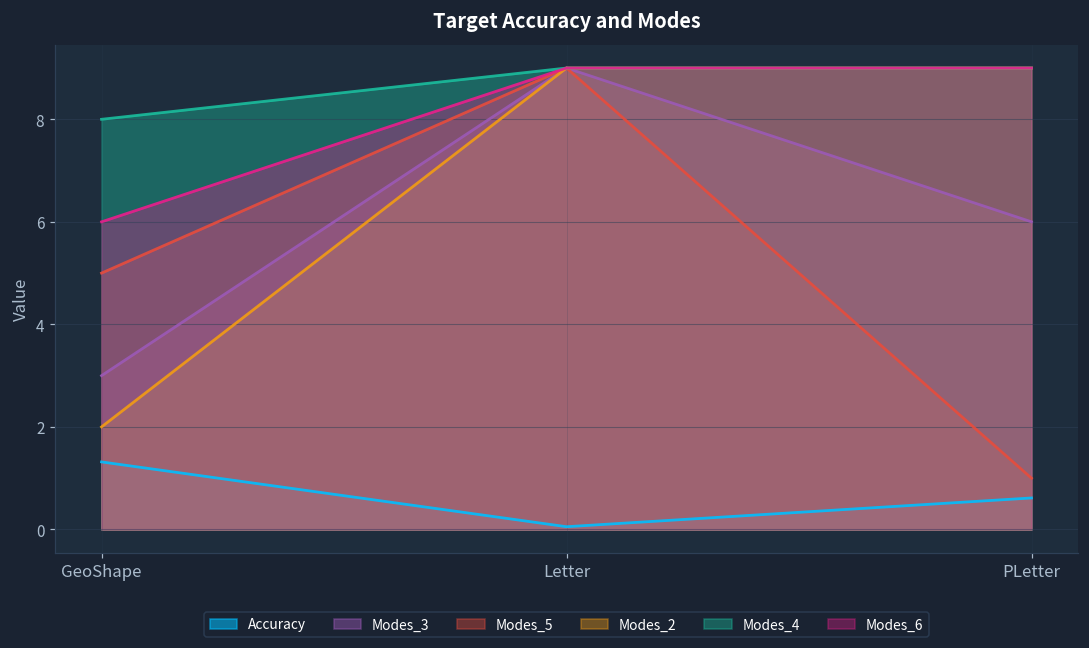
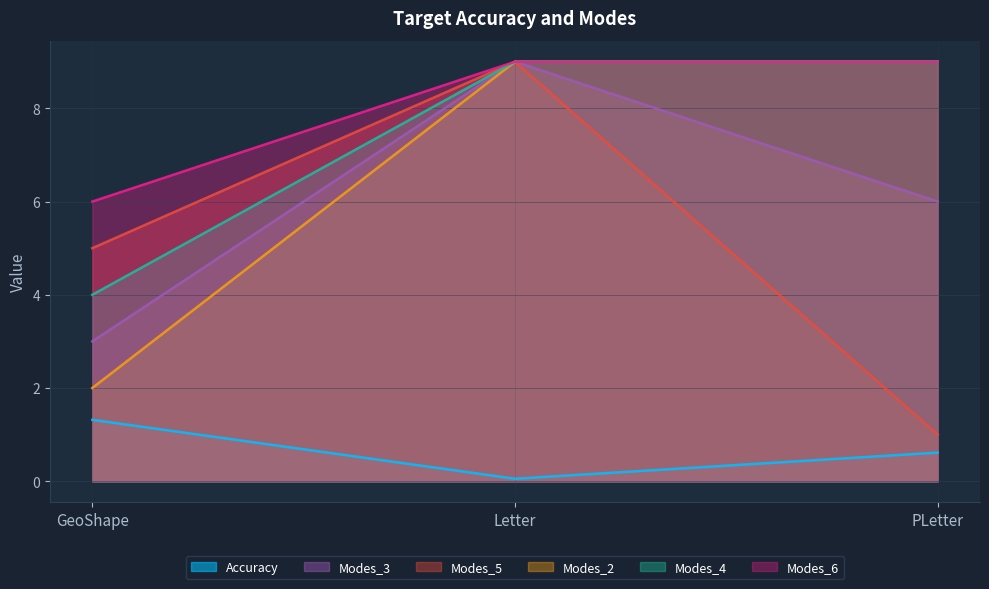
Modes_4, GeoShape: 8 -> 4
